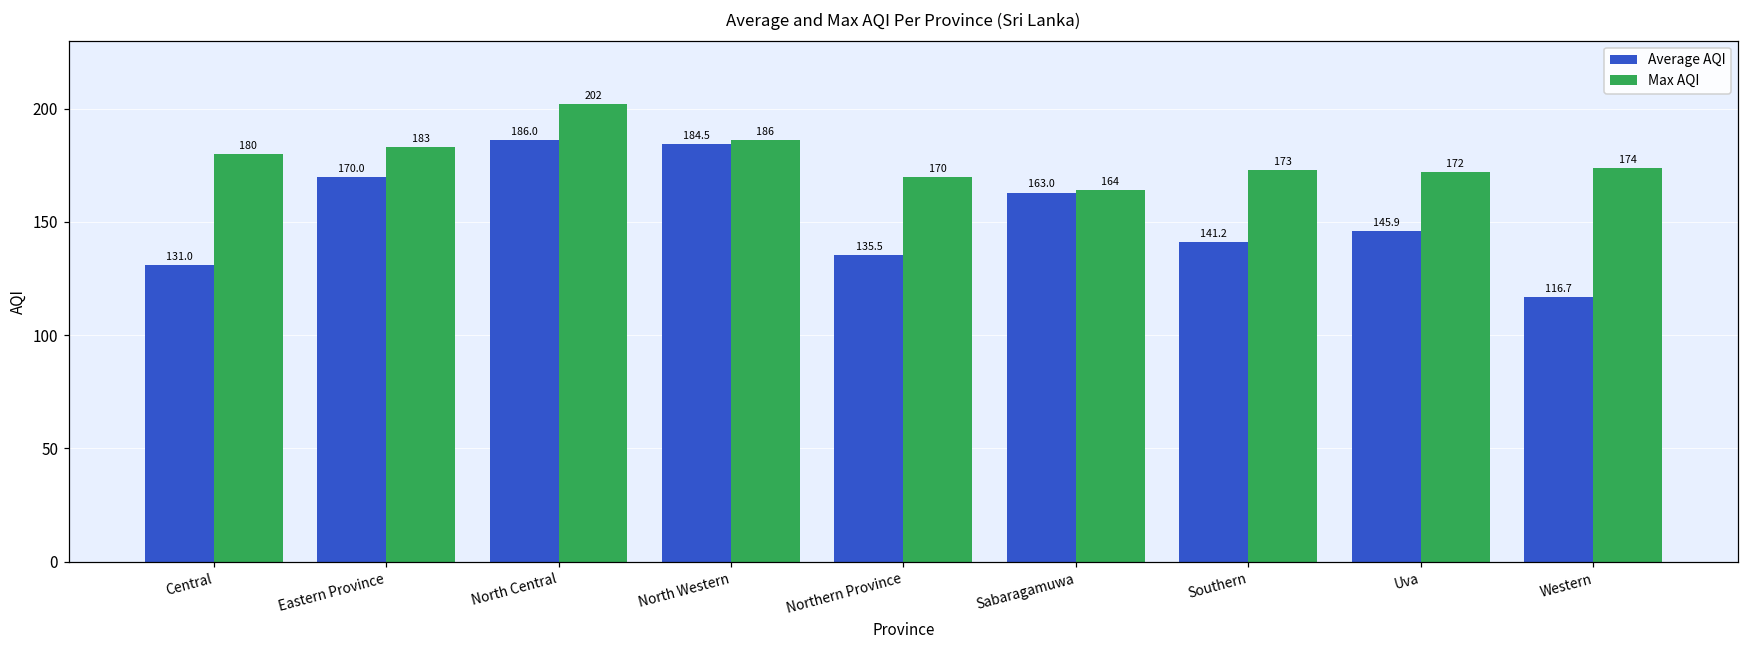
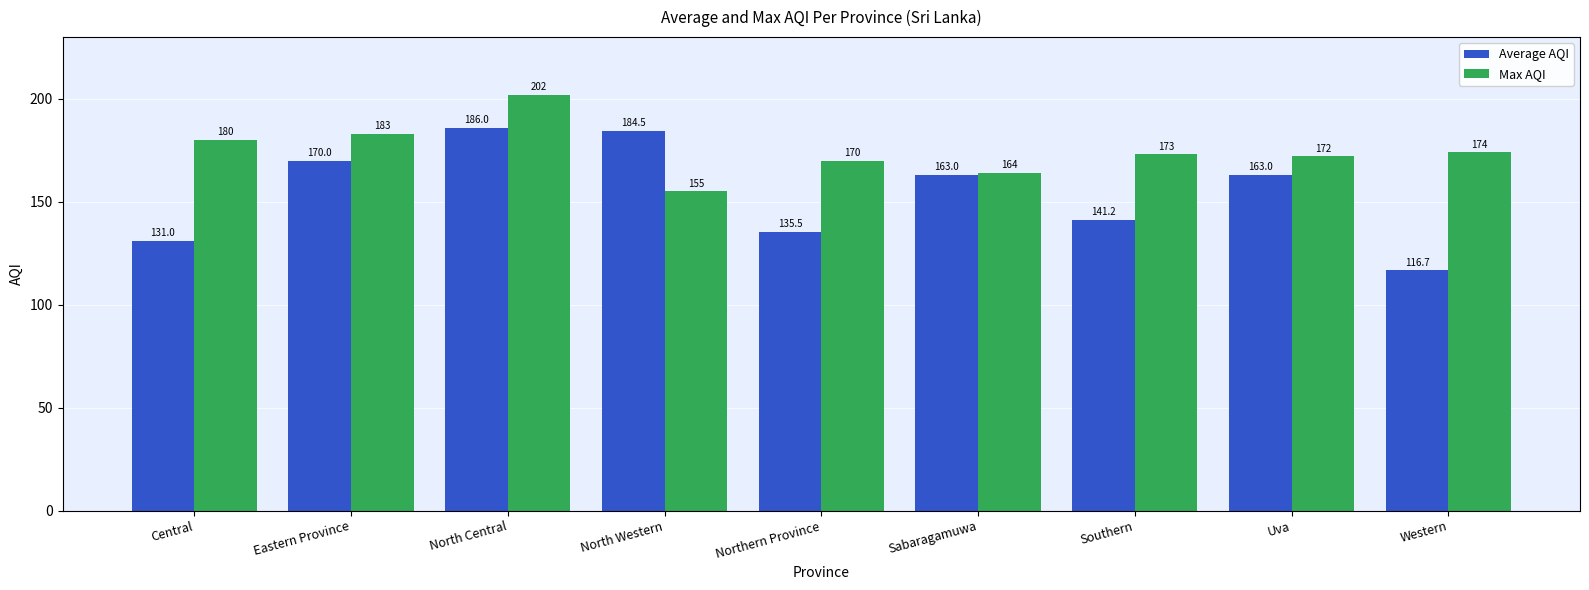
Max AQI, North Western: 186 -> 155
Average AQI, Uva: 145.9 -> 163.0
